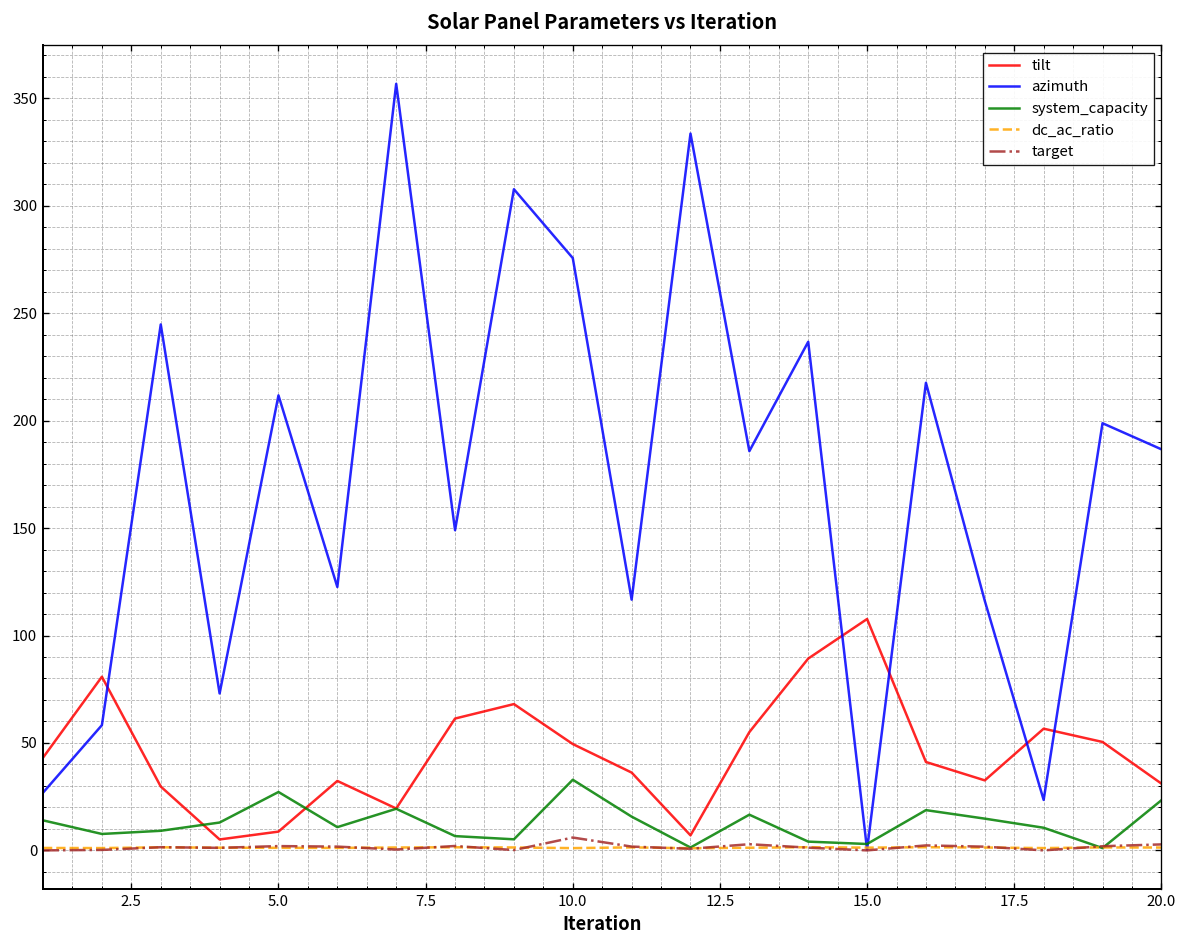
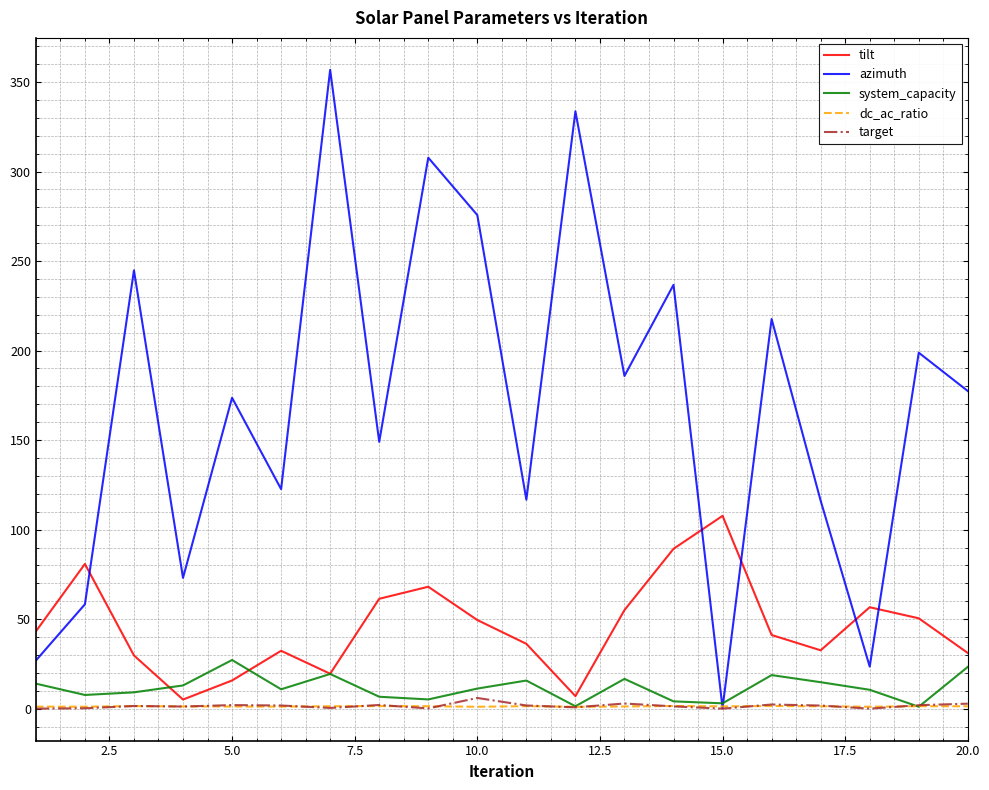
tilt, 5.0: 9 -> 16
azimuth, 5.0: 212 -> 174
system_capacity, 10.0: 33 -> 11
azimuth, 20.0: 187 -> 177
